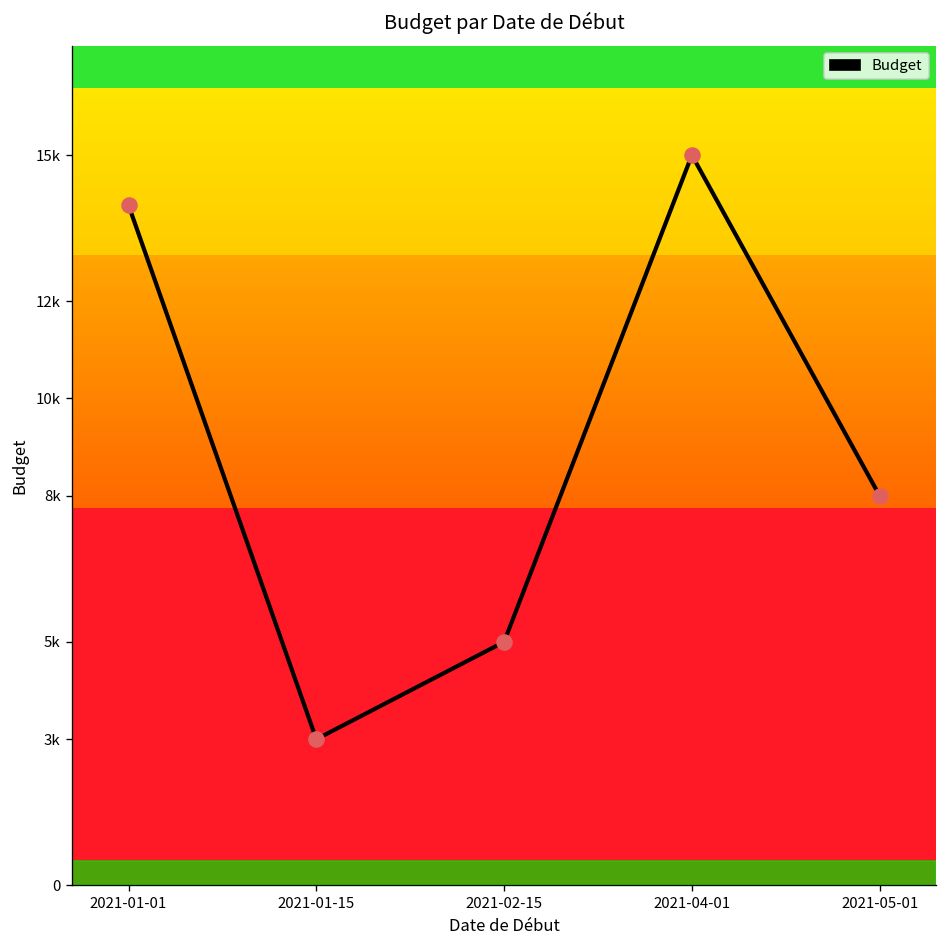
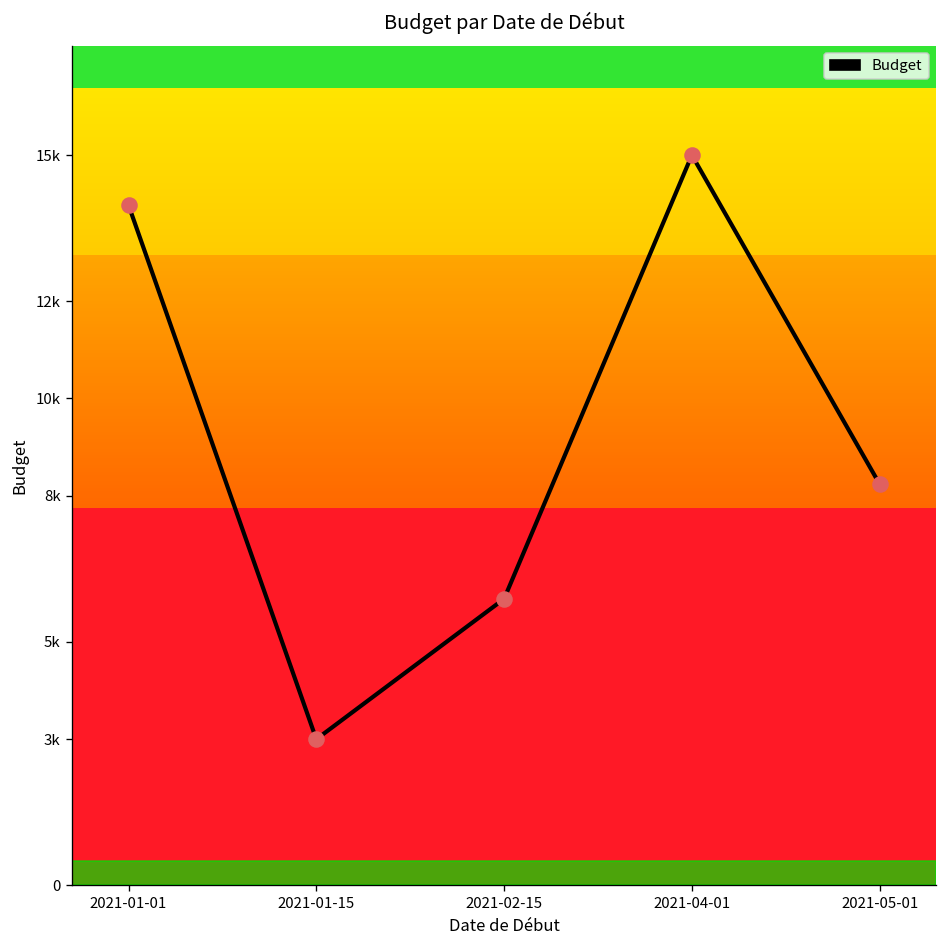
2021-02-15: 5000 -> 5900
2021-05-01: 8000 -> 8200
